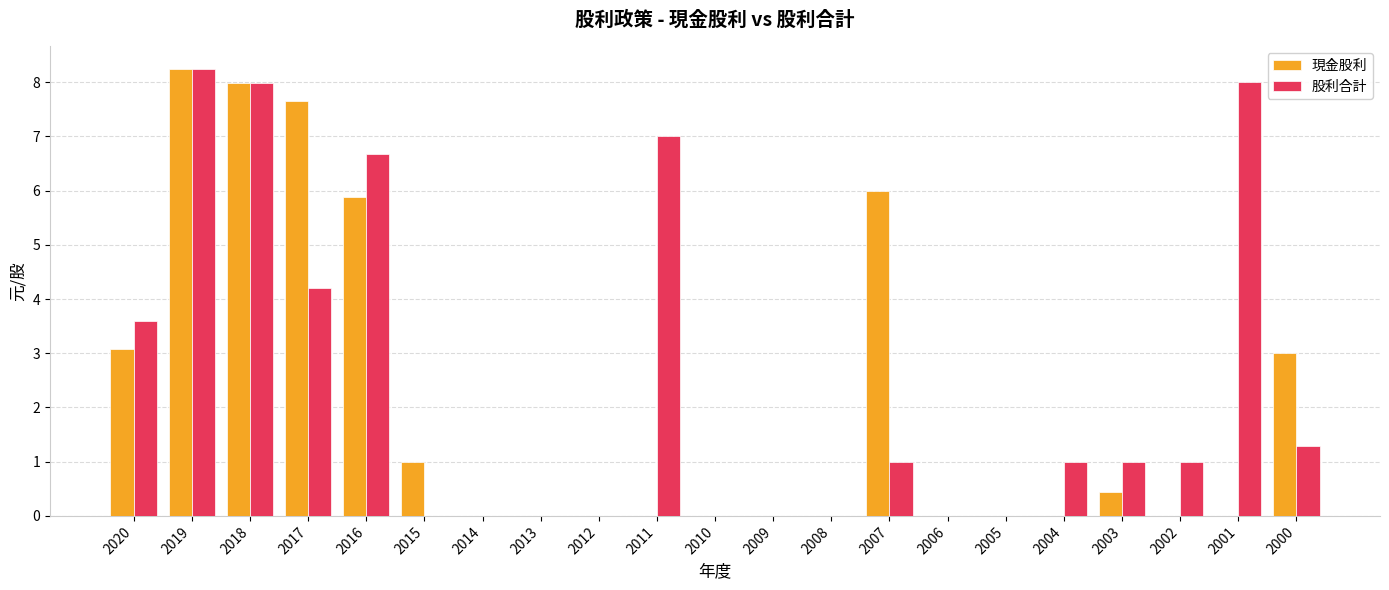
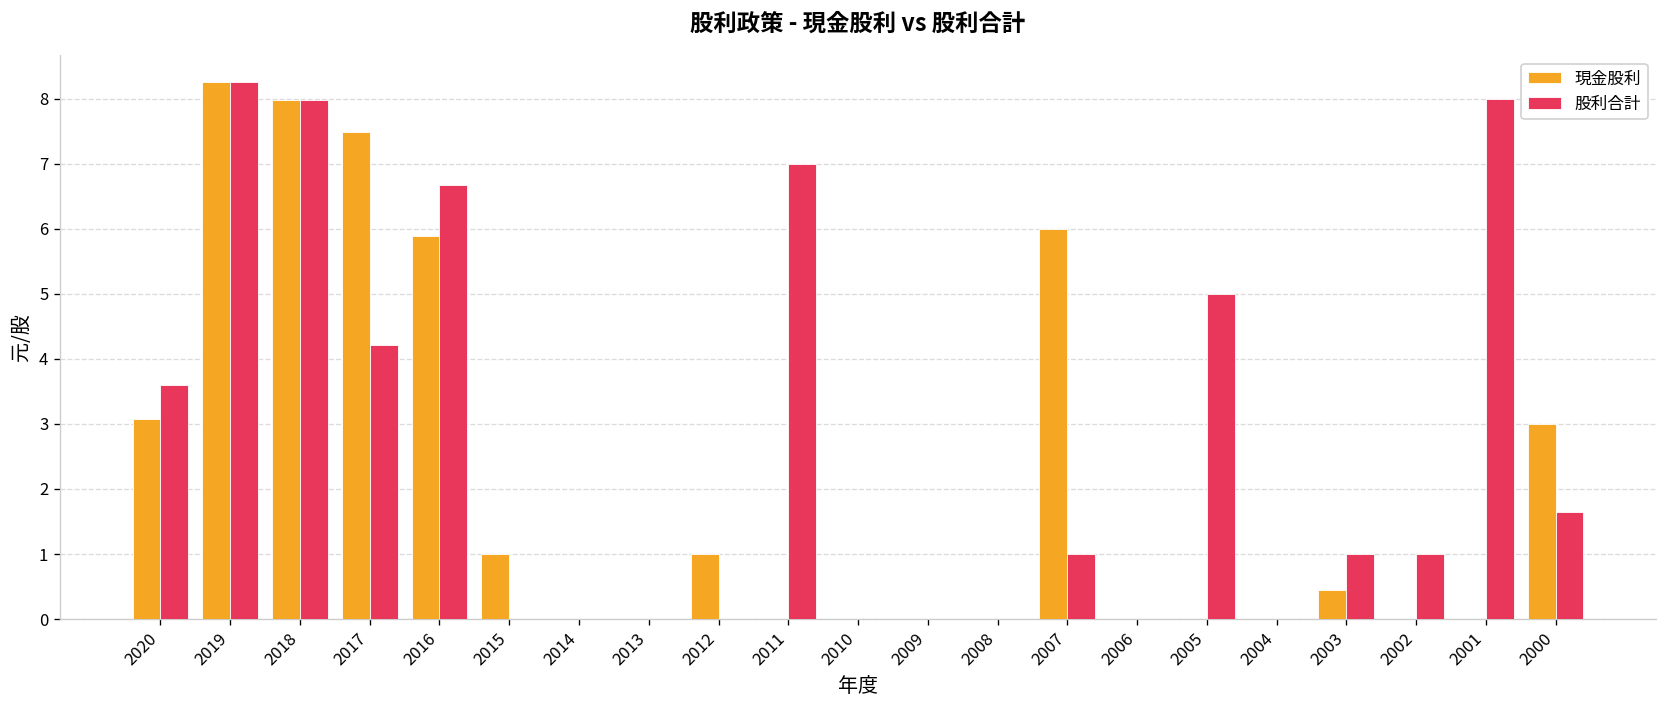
現金股利, 2017: 7.7 -> 7.5
現金股利, 2012: 0 -> 1
股利合計, 2005: 0 -> 5
股利合計, 2004: 1 -> 0
股利合計, 2000: 1.3 -> 1.7
